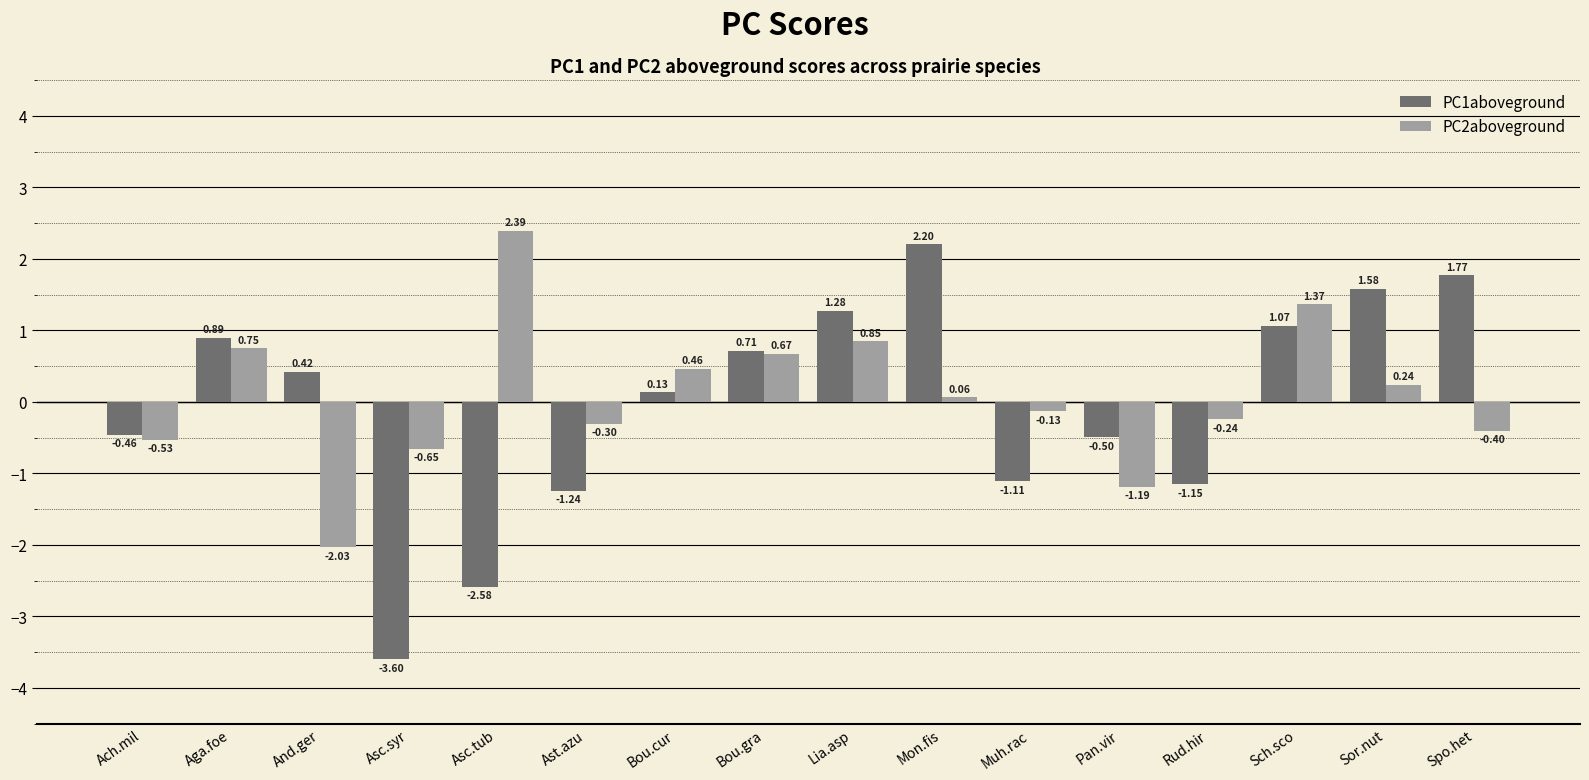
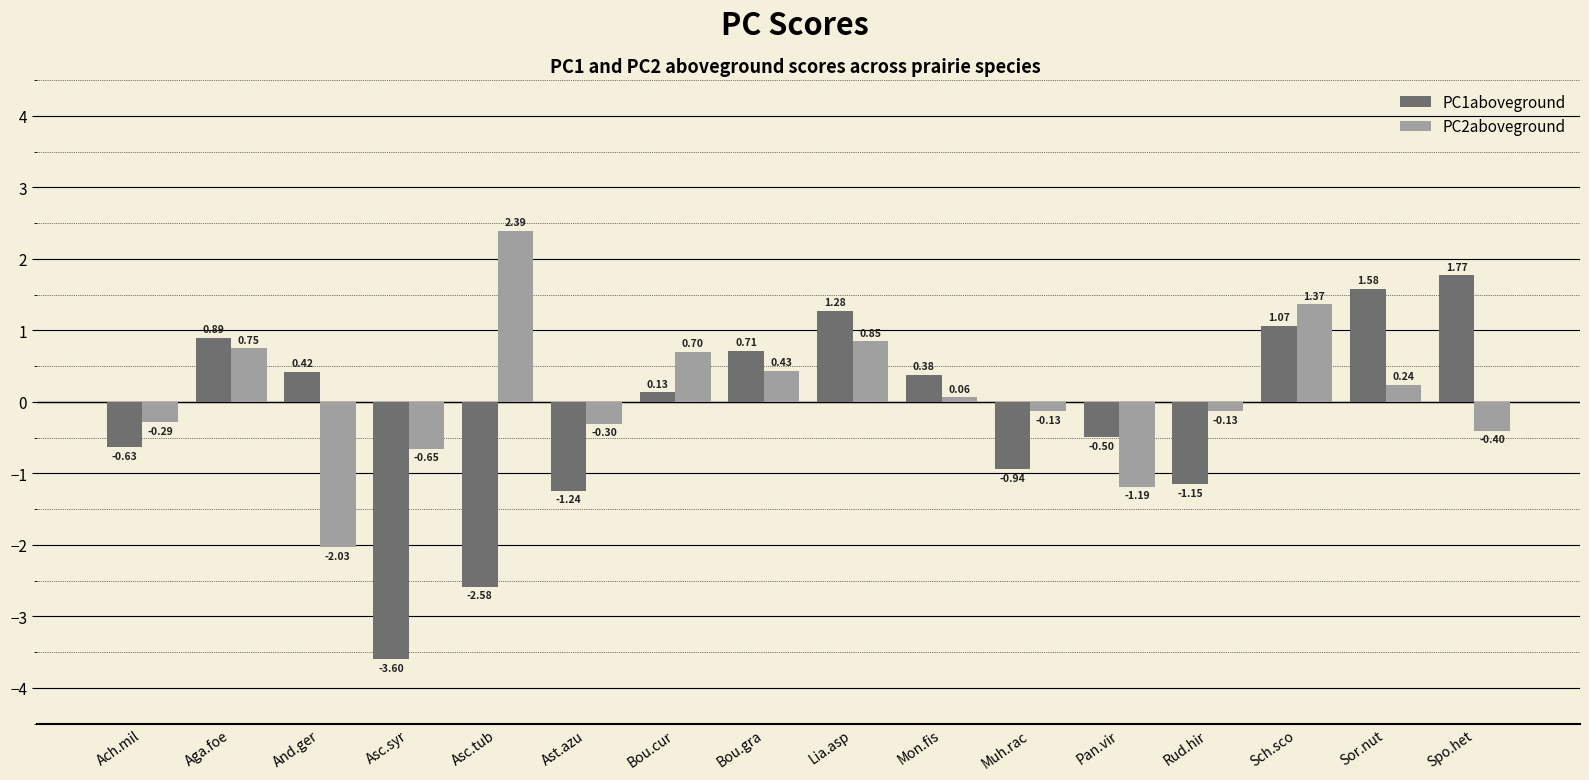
PC1aboveground, Ach.mil: -0.46 -> -0.63
PC2aboveground, Ach.mil: -0.53 -> -0.29
PC2aboveground, Bou.cur: 0.46 -> 0.70
PC2aboveground, Bou.gra: 0.67 -> 0.43
PC1aboveground, Mon.fis: 2.20 -> 0.38
PC1aboveground, Muh.rac: -1.11 -> -0.94
PC2aboveground, Rud.hir: -0.24 -> -0.13
